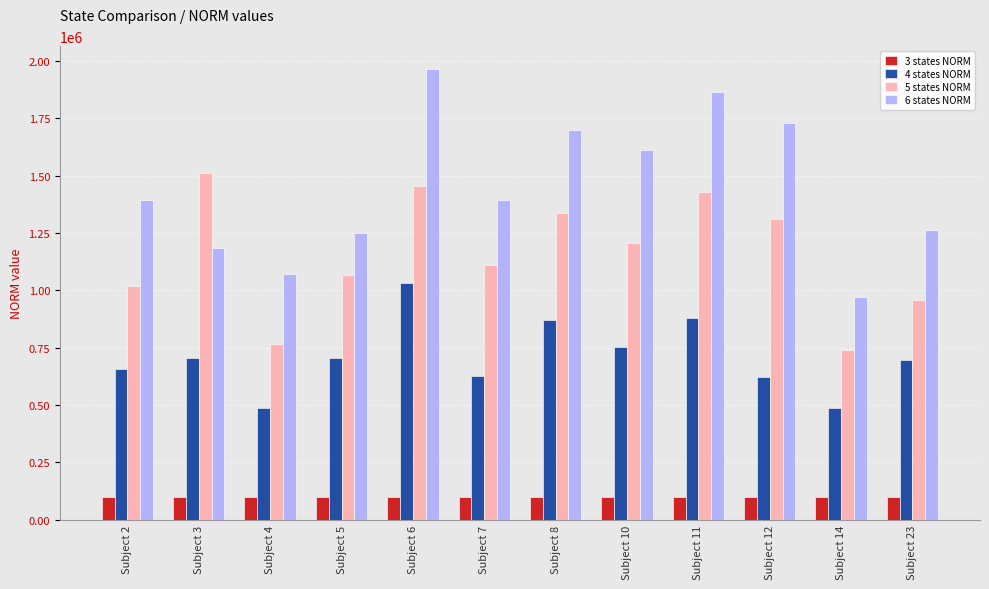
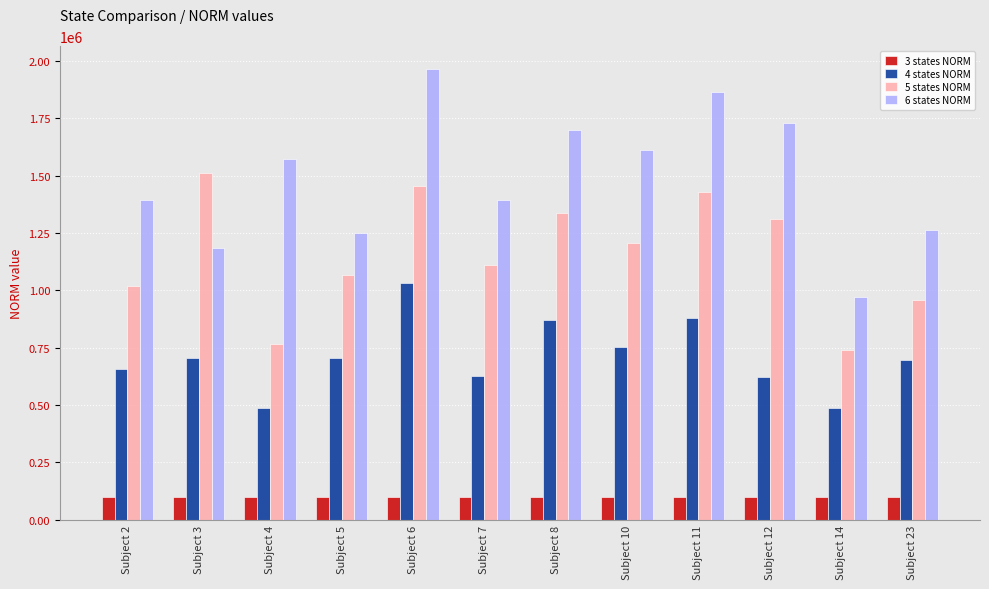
6 states NORM, Subject 4: 1070000 -> 1570000
